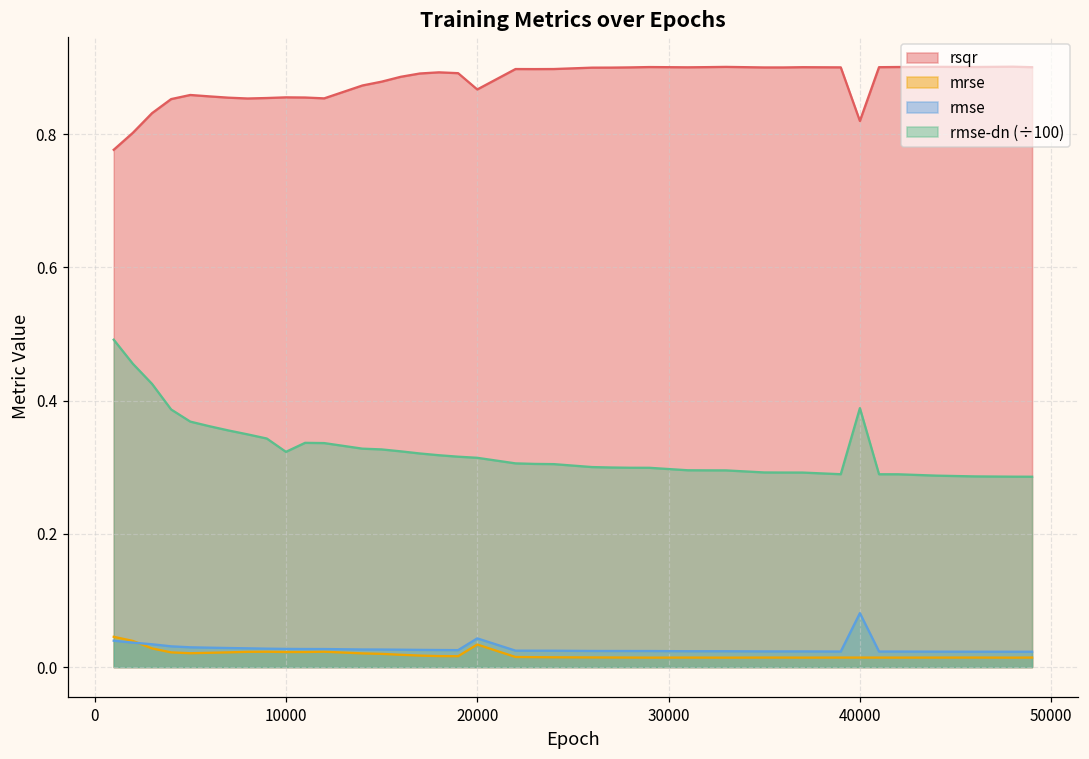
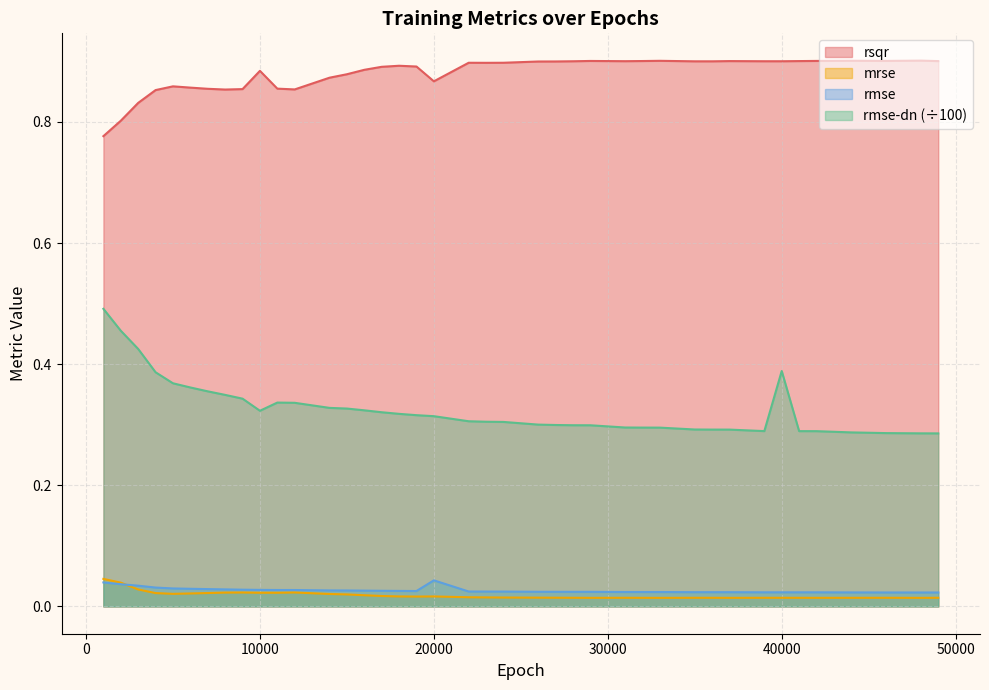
rsqr, 10000: 0.86 -> 0.88
mrse, 20000: 0.03 -> 0.02
rsqr, 40000: 0.82 -> 0.90
rmse, 40000: 0.08 -> 0.02
